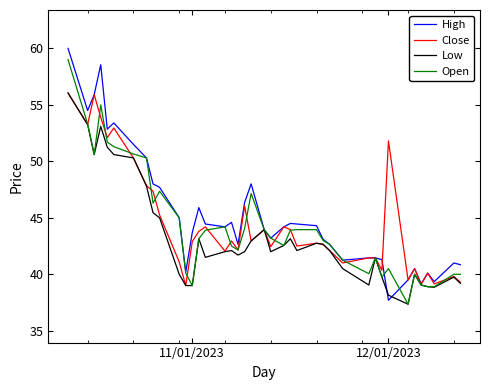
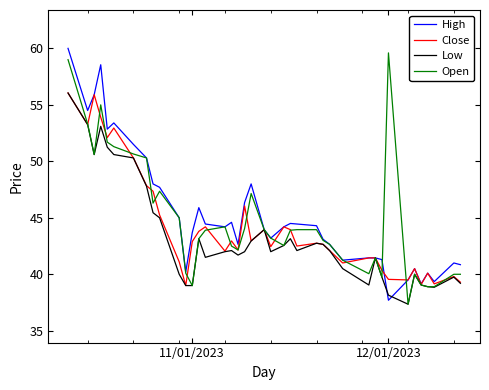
Close, 12/01/2023: 51.8 -> 39.6
Open, 12/01/2023: 40.5 -> 59.6
